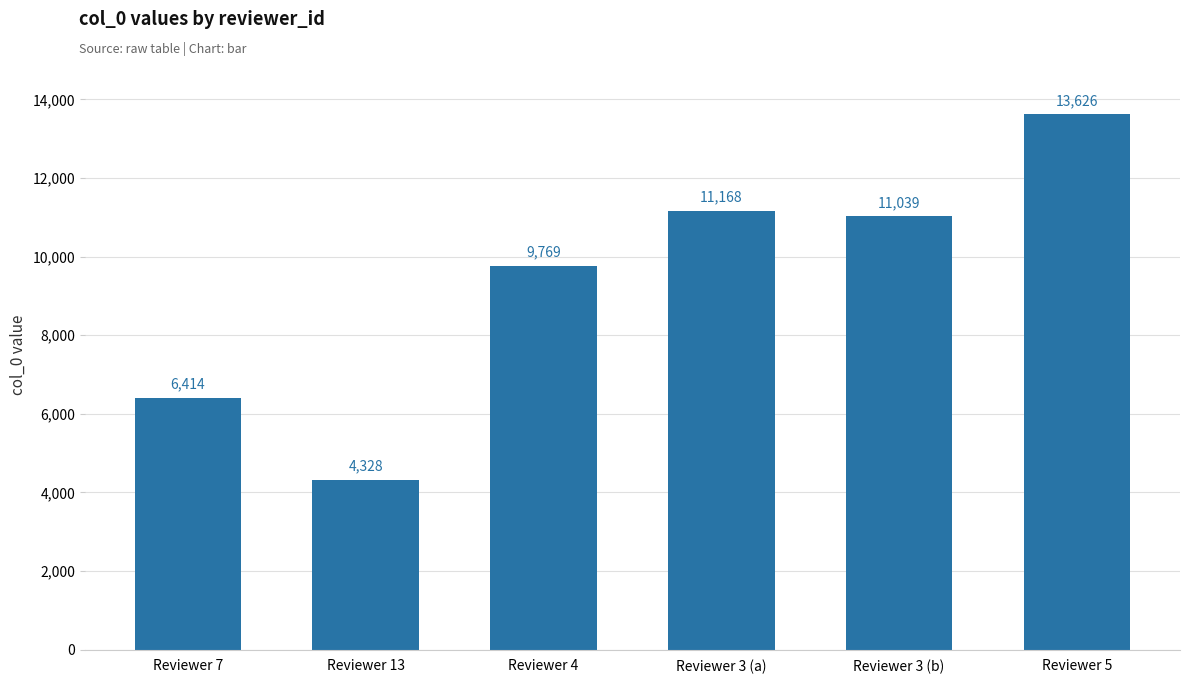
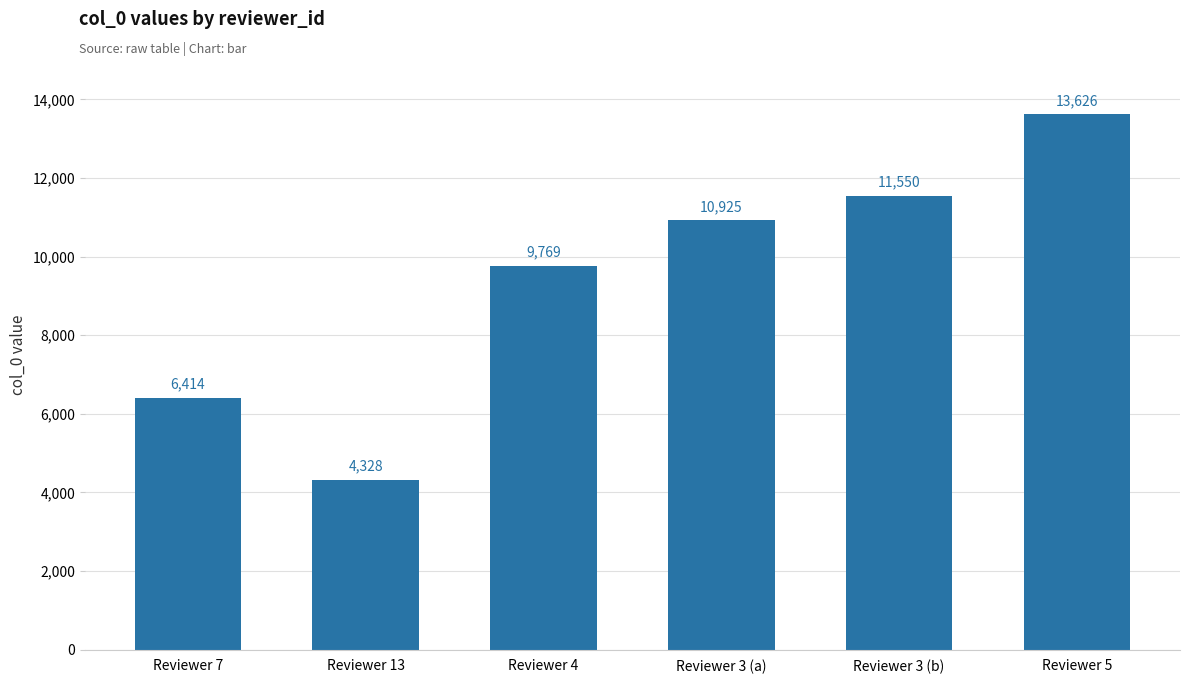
Reviewer 3 (a): 11,168 -> 10,925
Reviewer 3 (b): 11,039 -> 11,550
